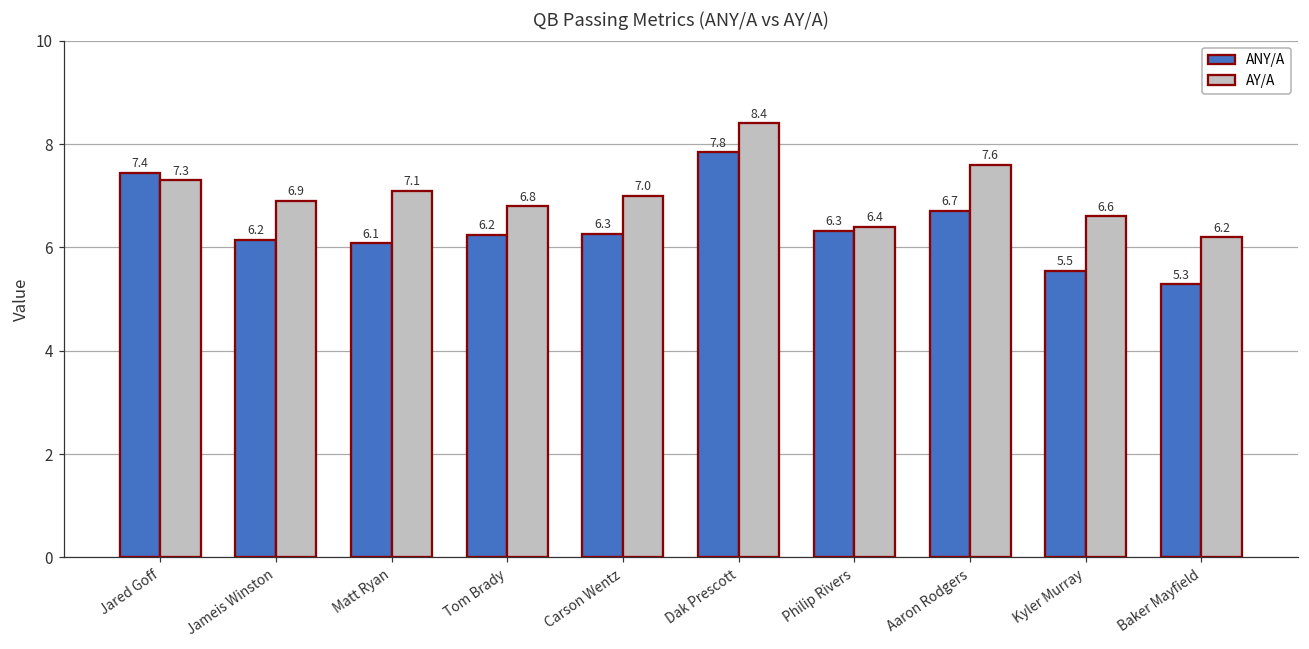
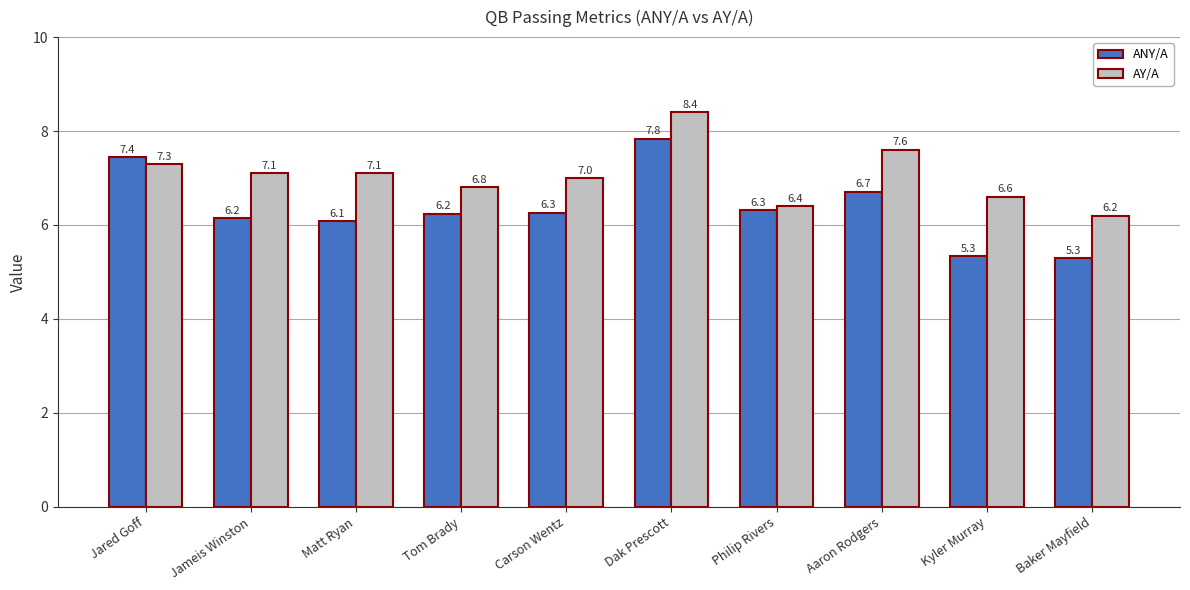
AY/A, Jameis Winston: 6.9 -> 7.1
ANY/A, Kyler Murray: 5.5 -> 5.3
